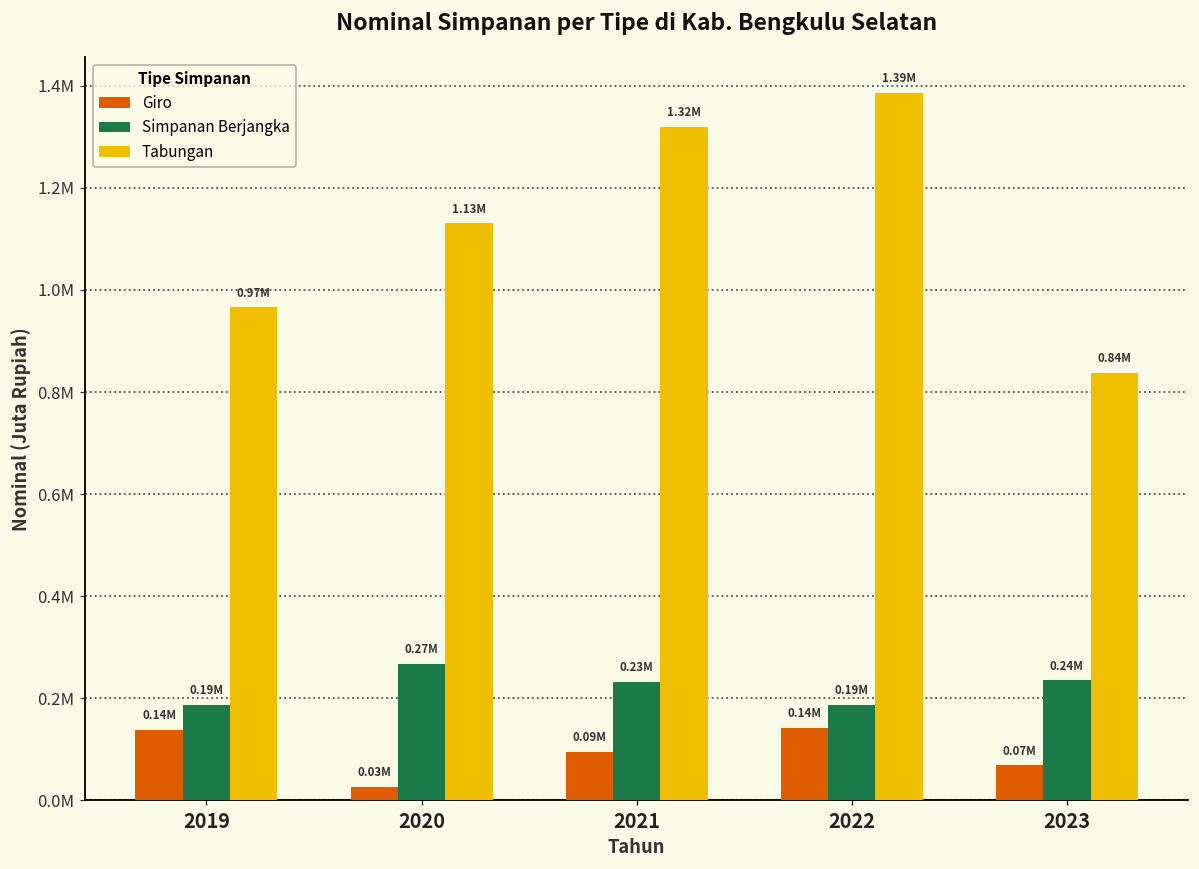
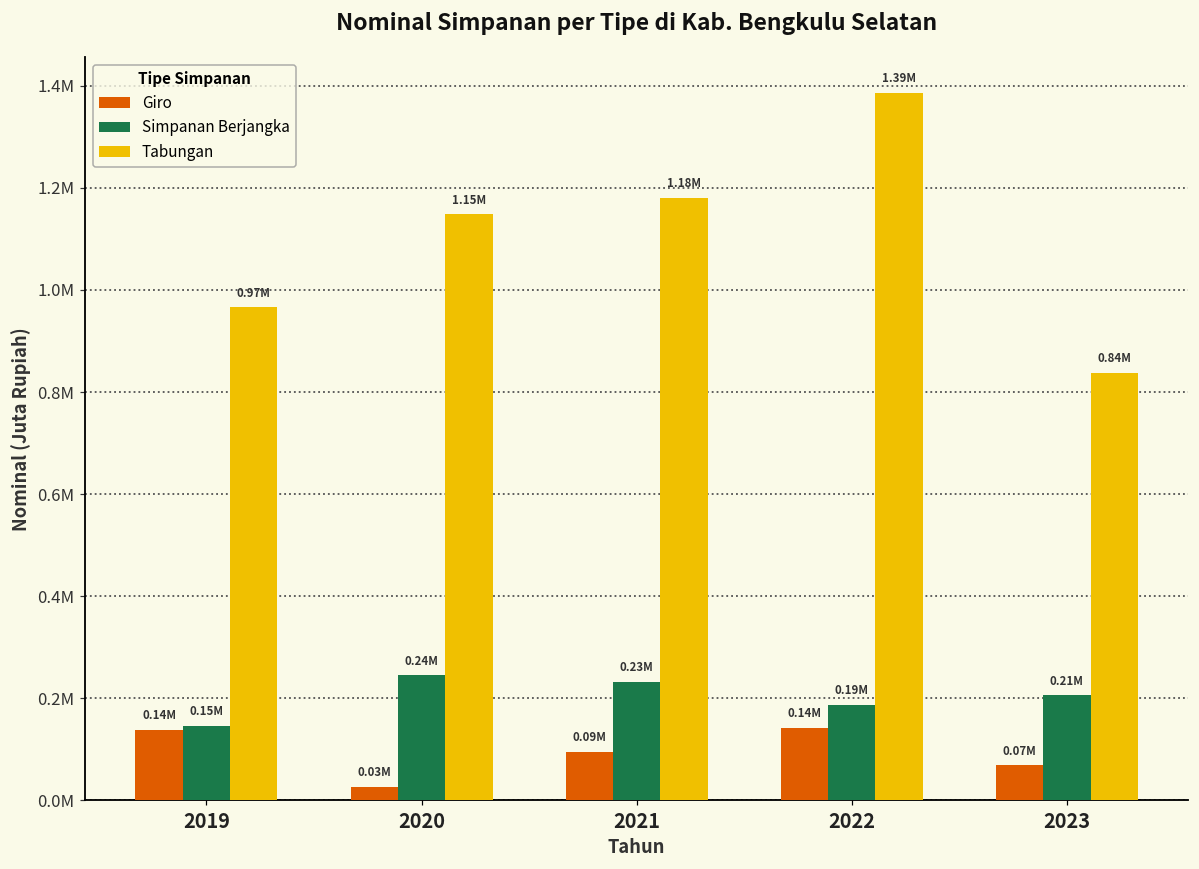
Simpanan Berjangka, 2019: 0.19M -> 0.15M
Simpanan Berjangka, 2020: 0.27M -> 0.24M
Tabungan, 2020: 1.13M -> 1.15M
Tabungan, 2021: 1.32M -> 1.18M
Simpanan Berjangka, 2023: 0.24M -> 0.21M
